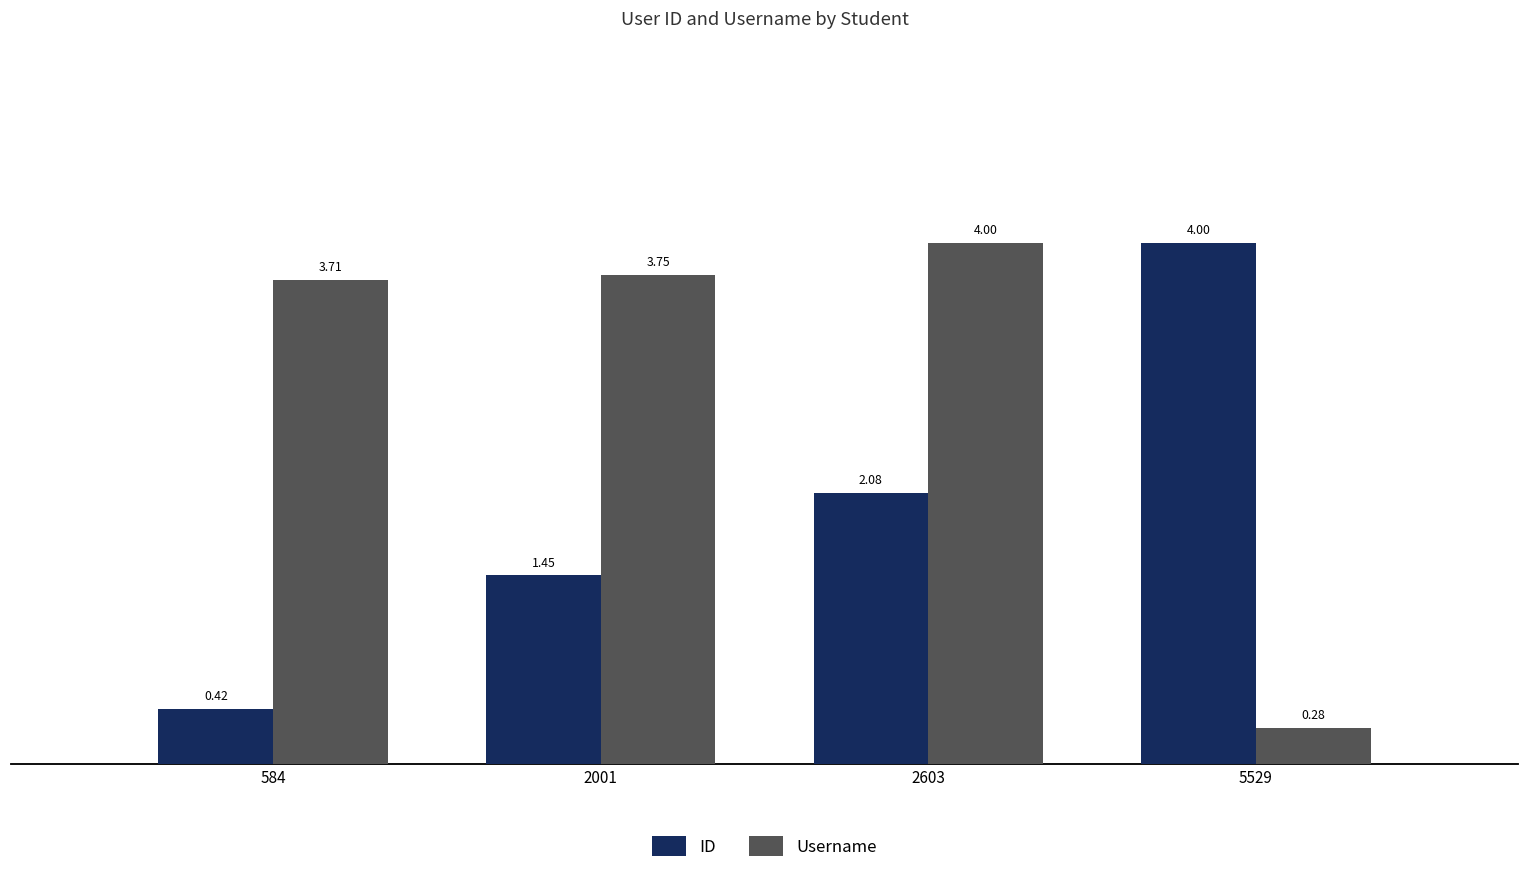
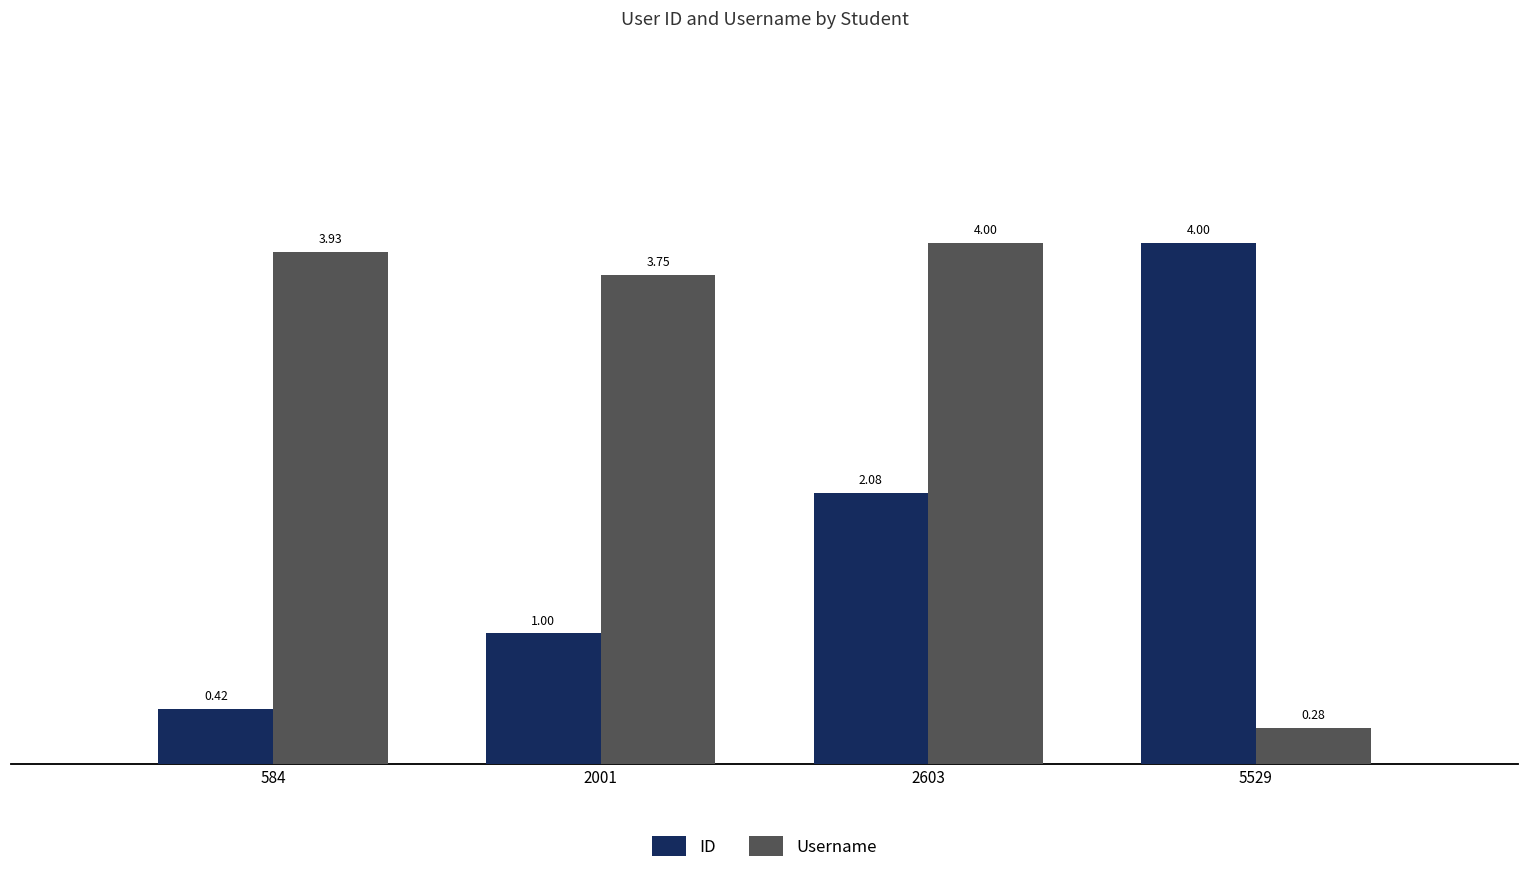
Username, 584: 3.71 -> 3.93
ID, 2001: 1.45 -> 1.00
